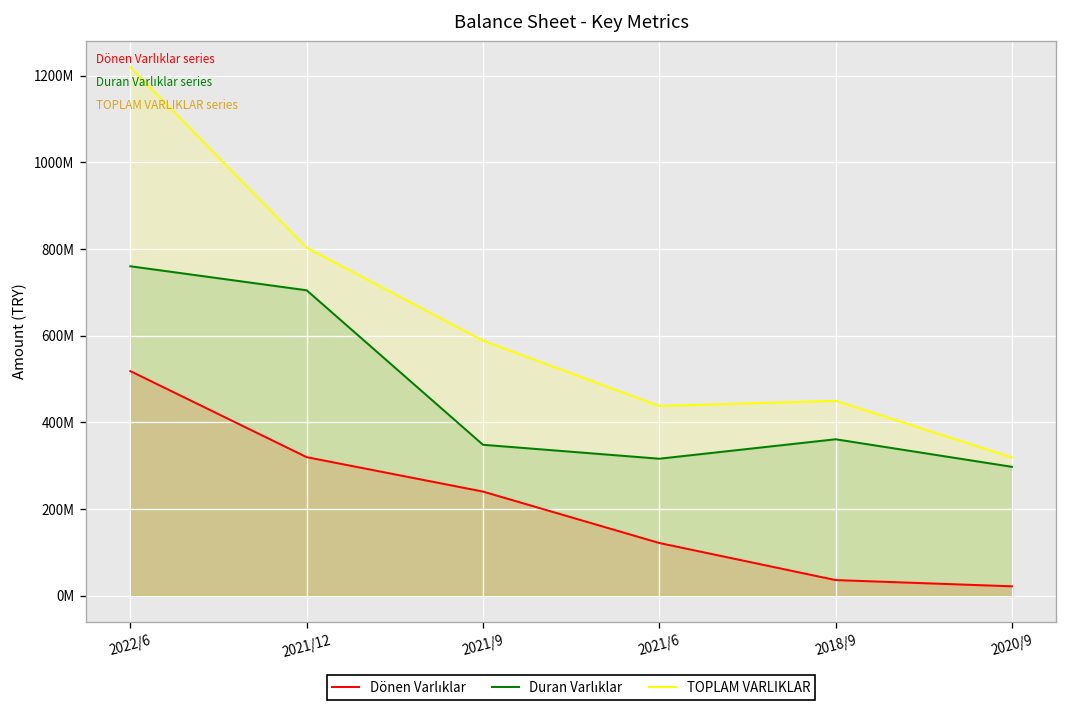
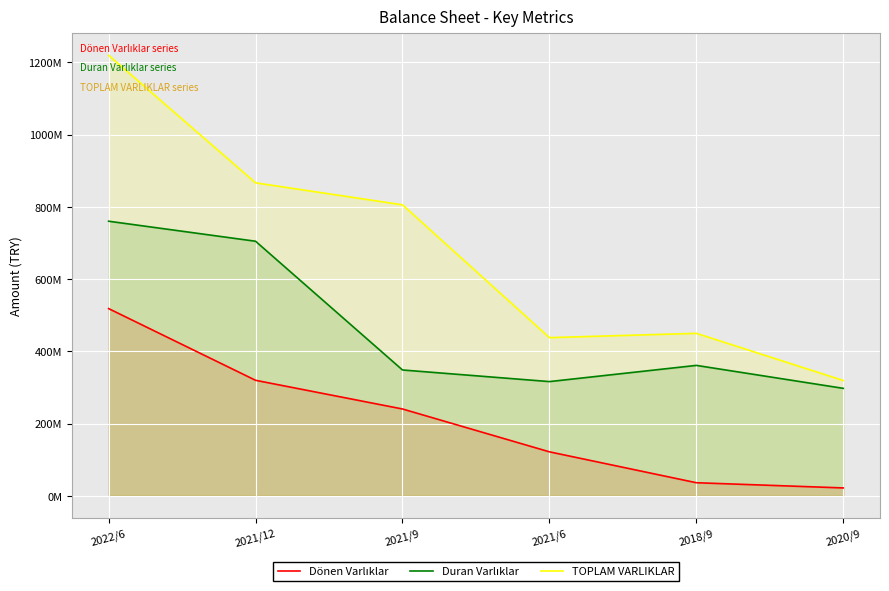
TOPLAM VARLIKLAR, 2021/12: 800000000 -> 870000000
TOPLAM VARLIKLAR, 2021/9: 590000000 -> 810000000
